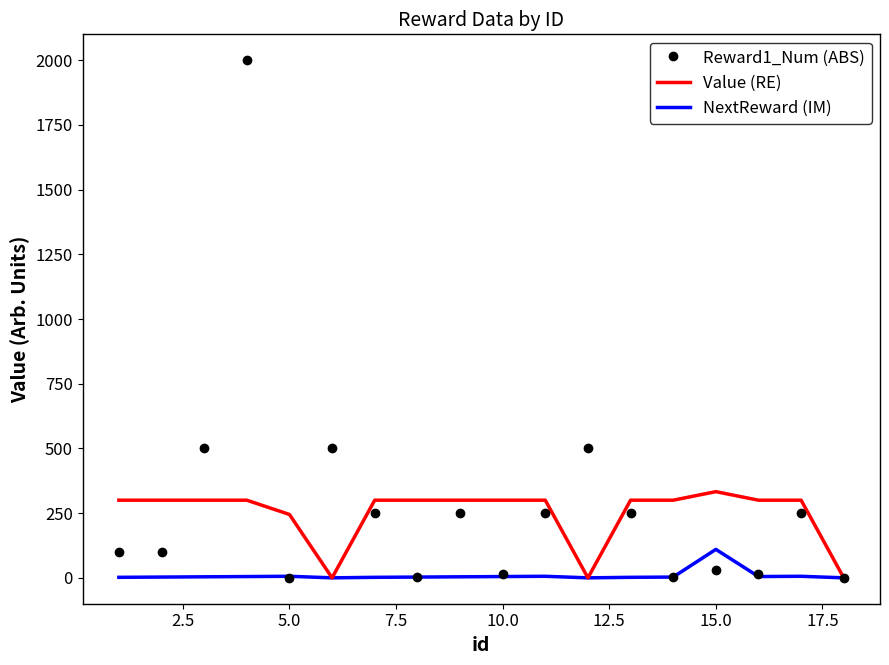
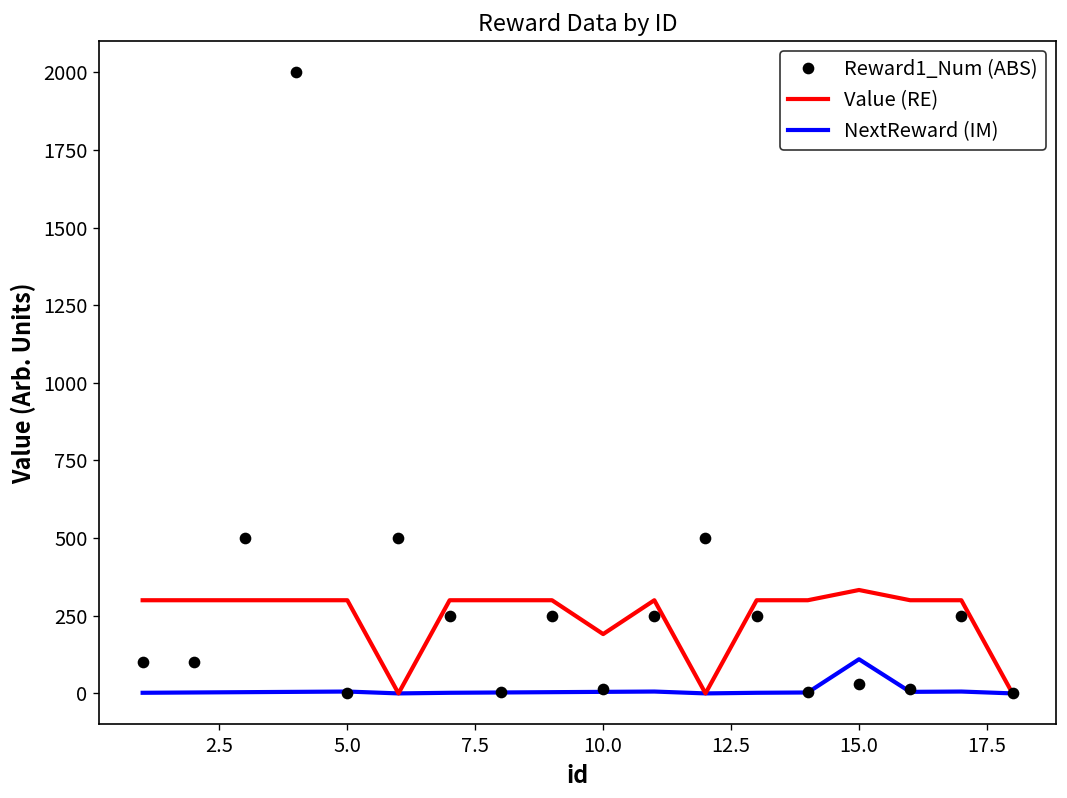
Value (RE), 5.0: 250 -> 300
Value (RE), 10.0: 300 -> 190
